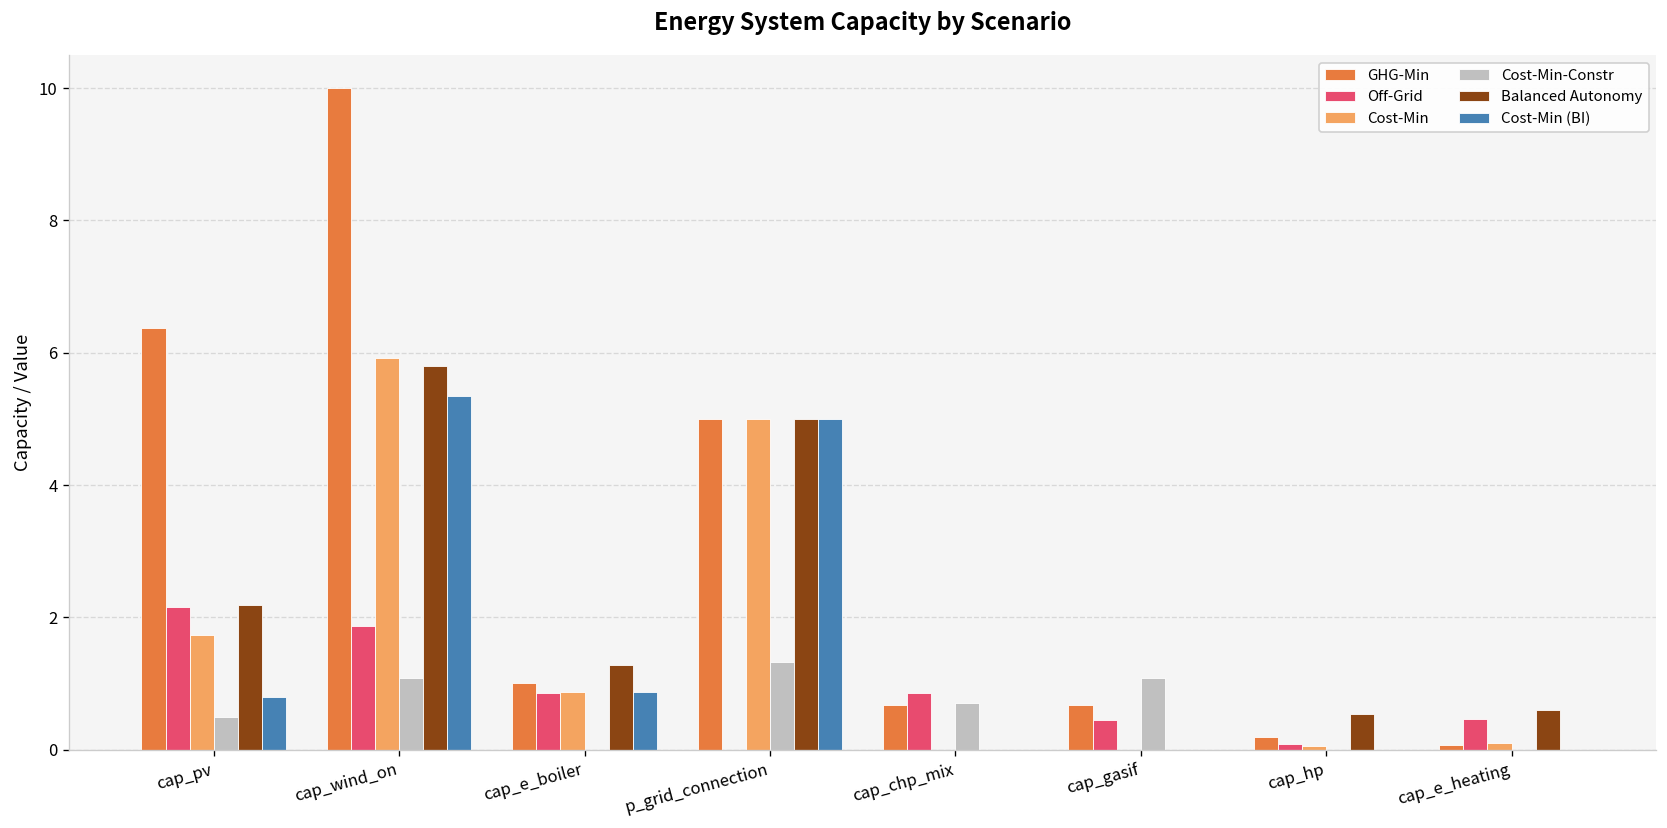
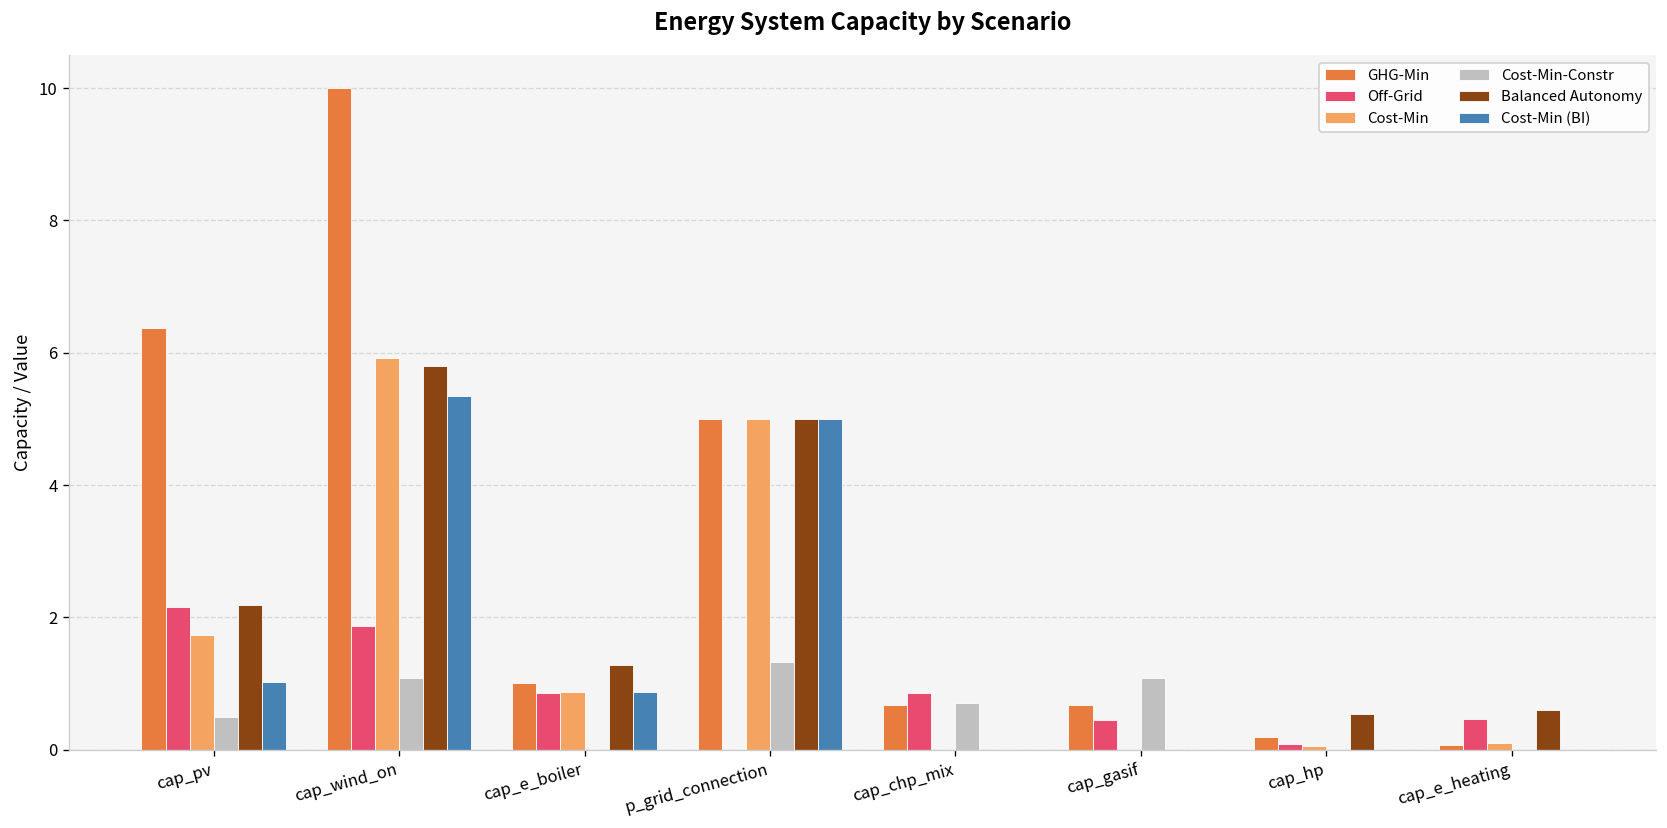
Cost-Min (BI), cap_pv: 0.8 -> 1.0
